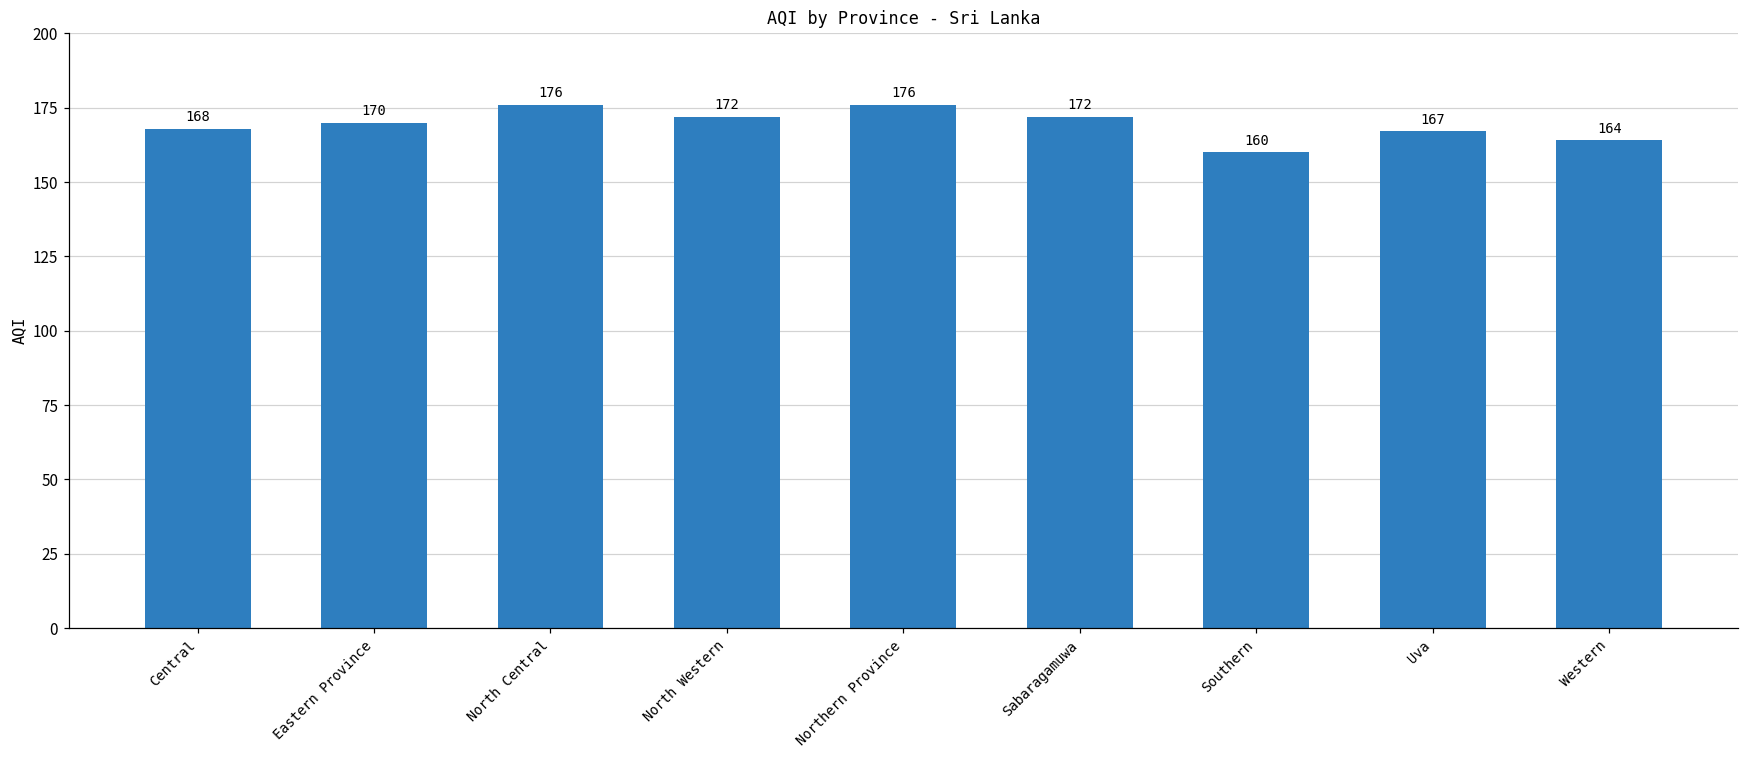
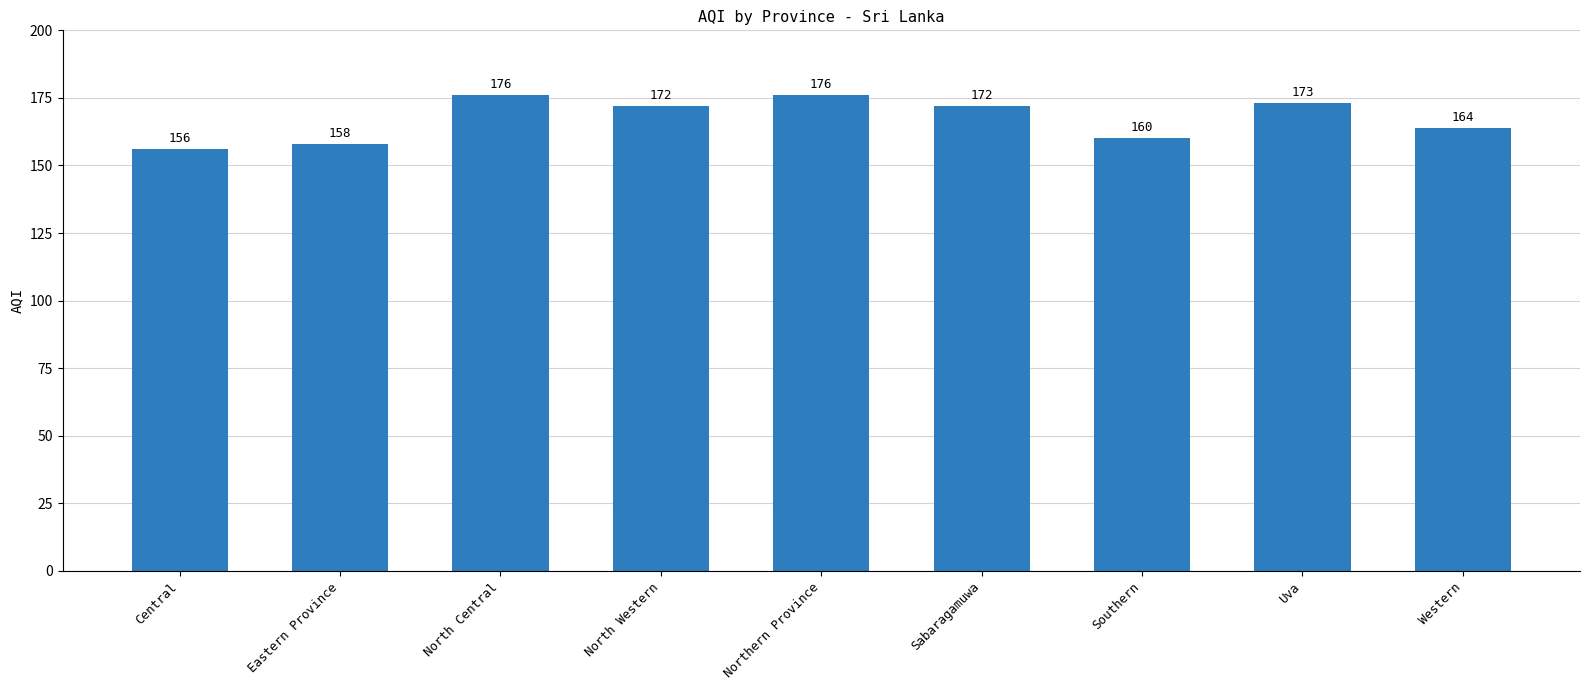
Central: 168 -> 156
Eastern Province: 170 -> 158
Uva: 167 -> 173
